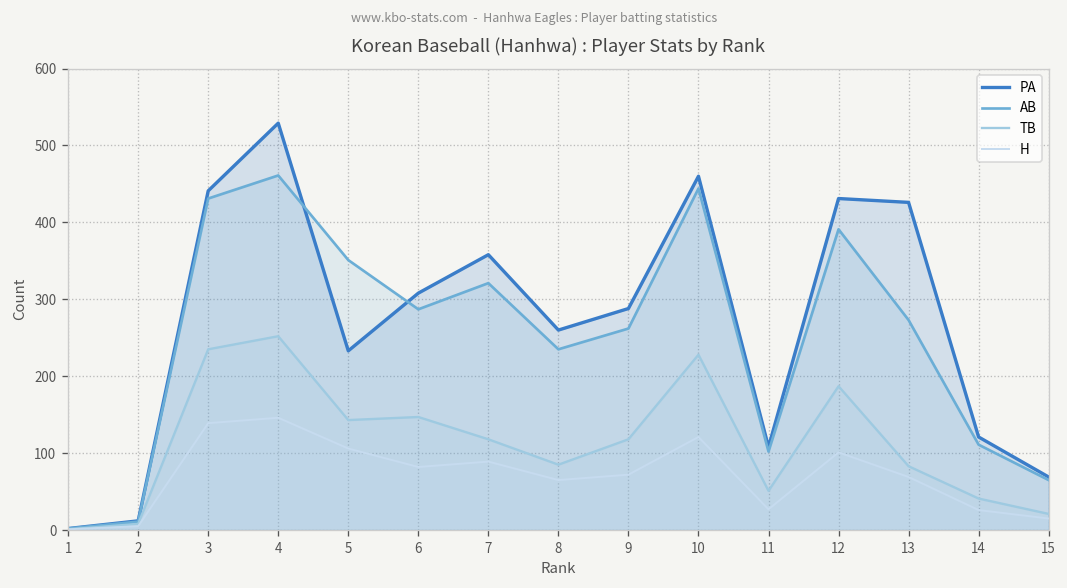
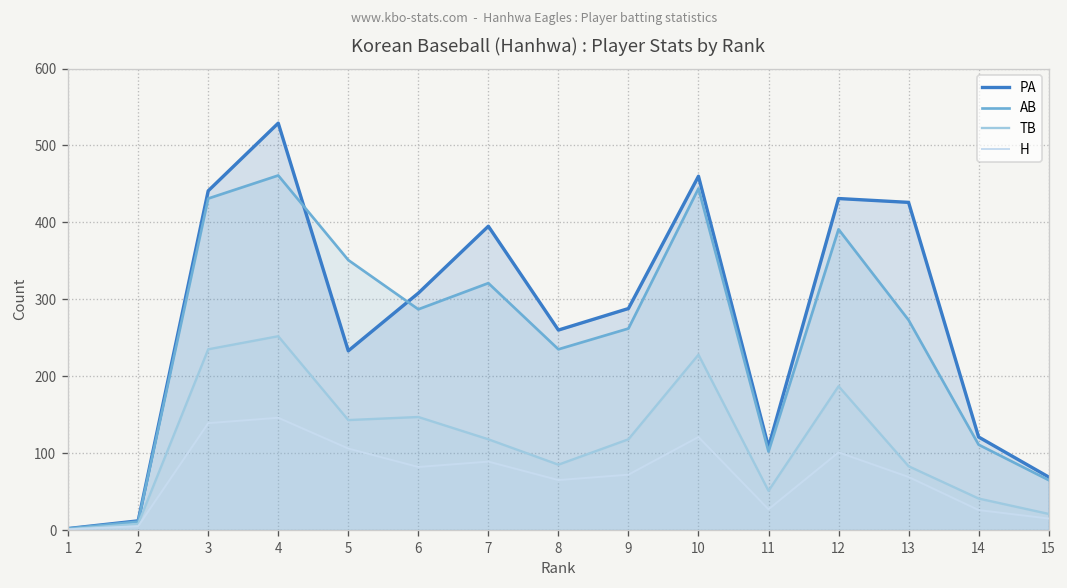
PA, 7: 360 -> 400
